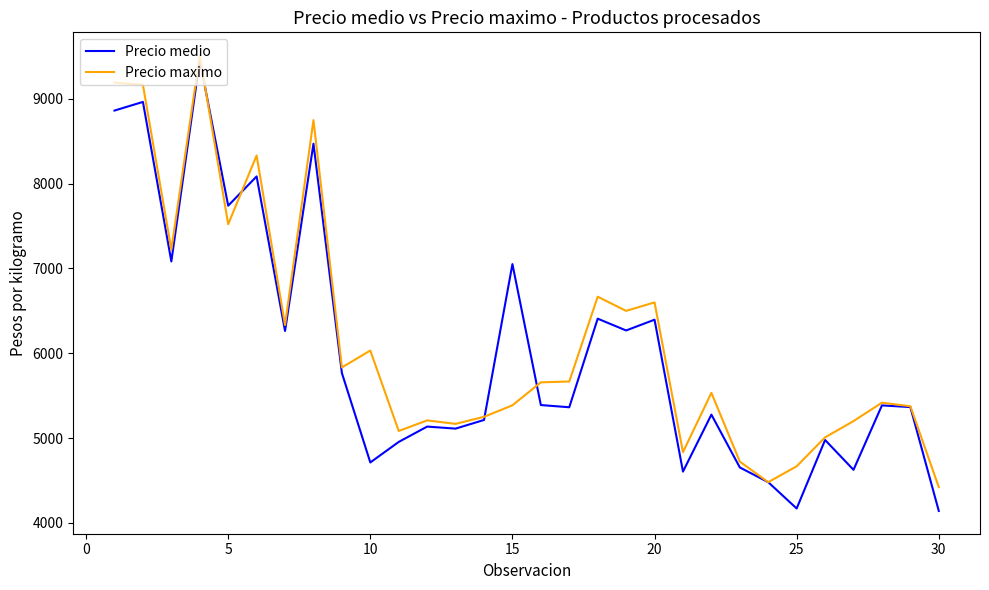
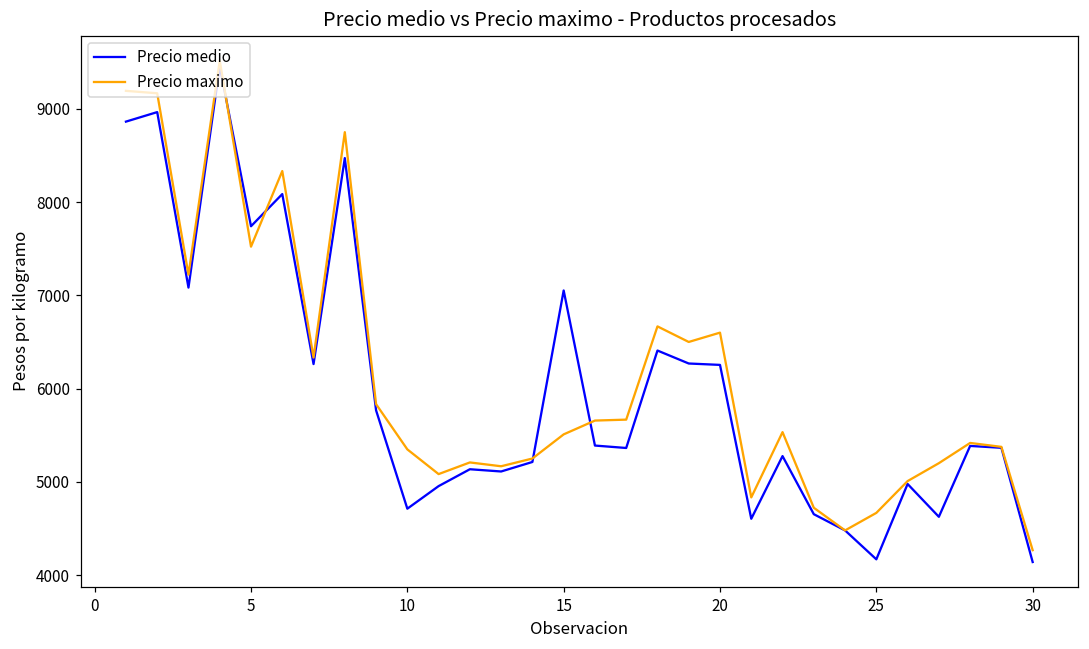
Precio maximo, 10: 6000 -> 5300
Precio maximo, 15: 5400 -> 5500
Precio medio, 20: 6400 -> 6300
Precio maximo, 30: 4400 -> 4300
